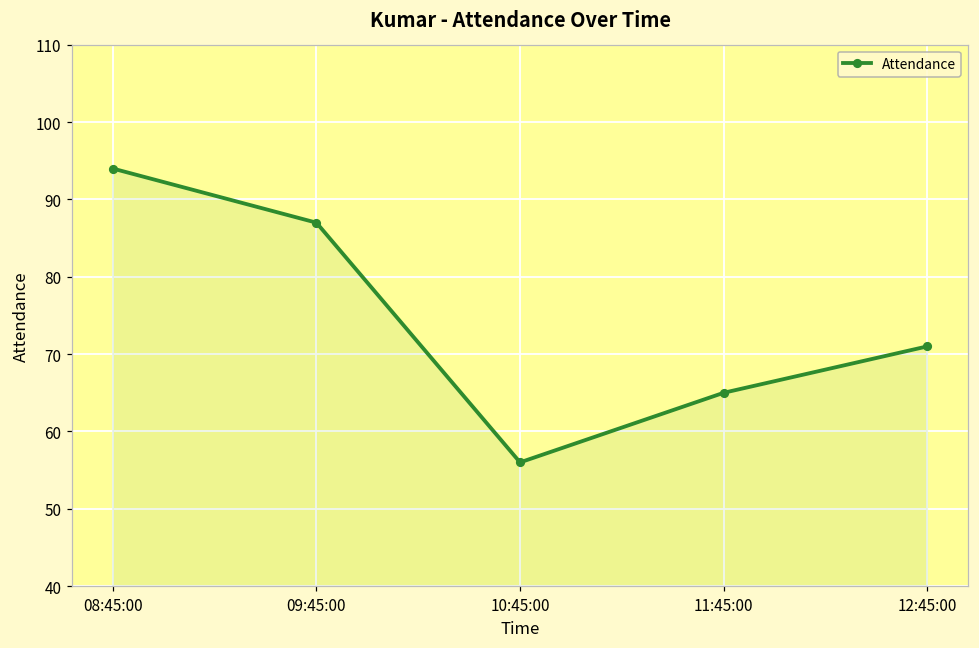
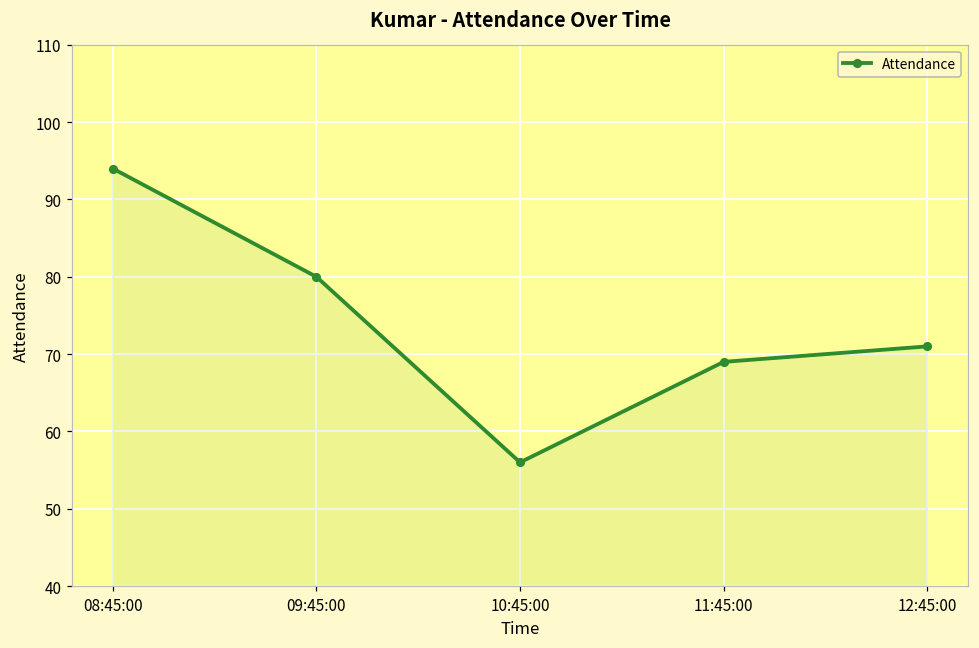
09:45:00: 87 -> 80
11:45:00: 65 -> 69
